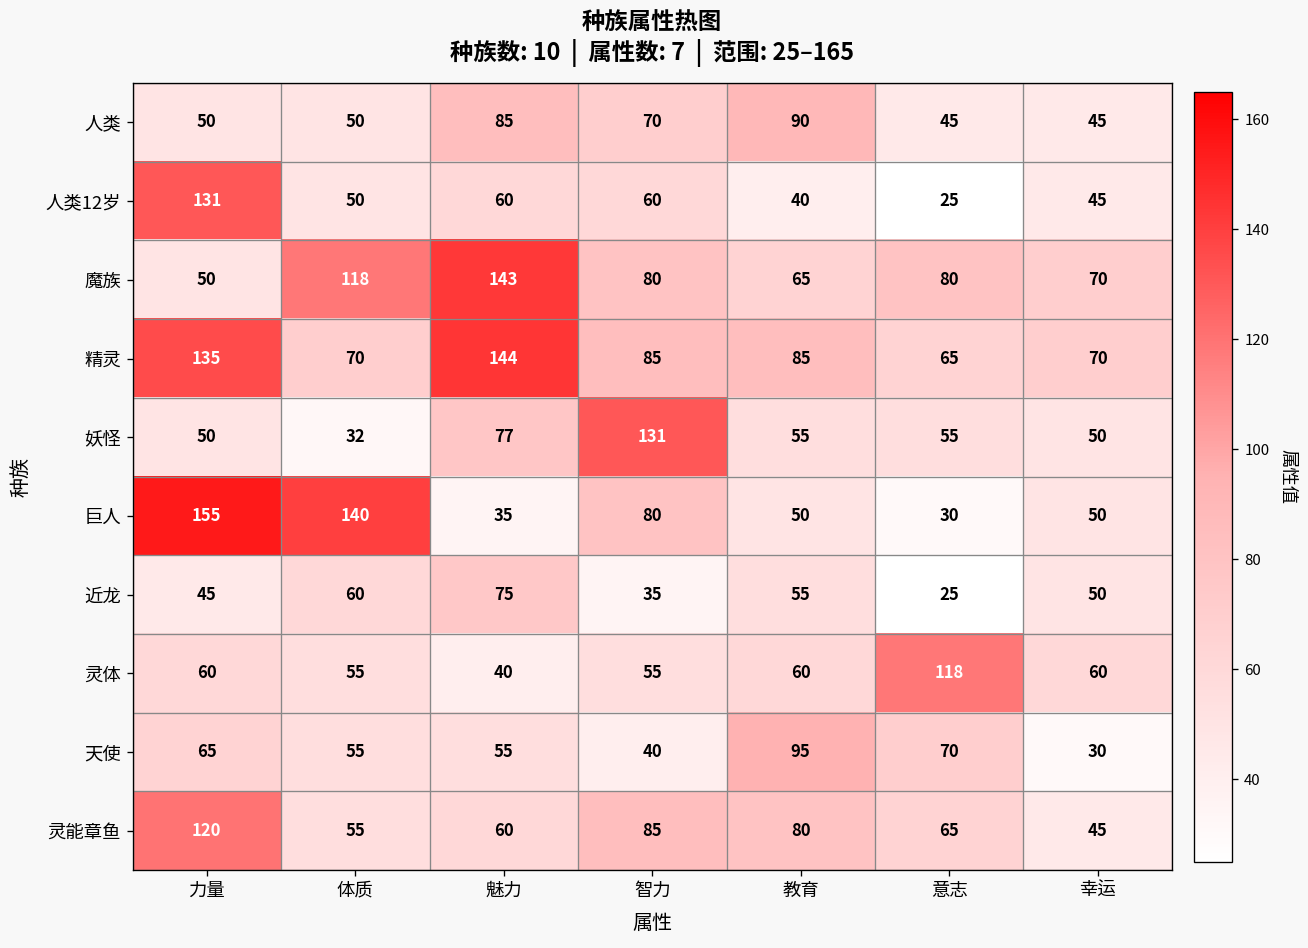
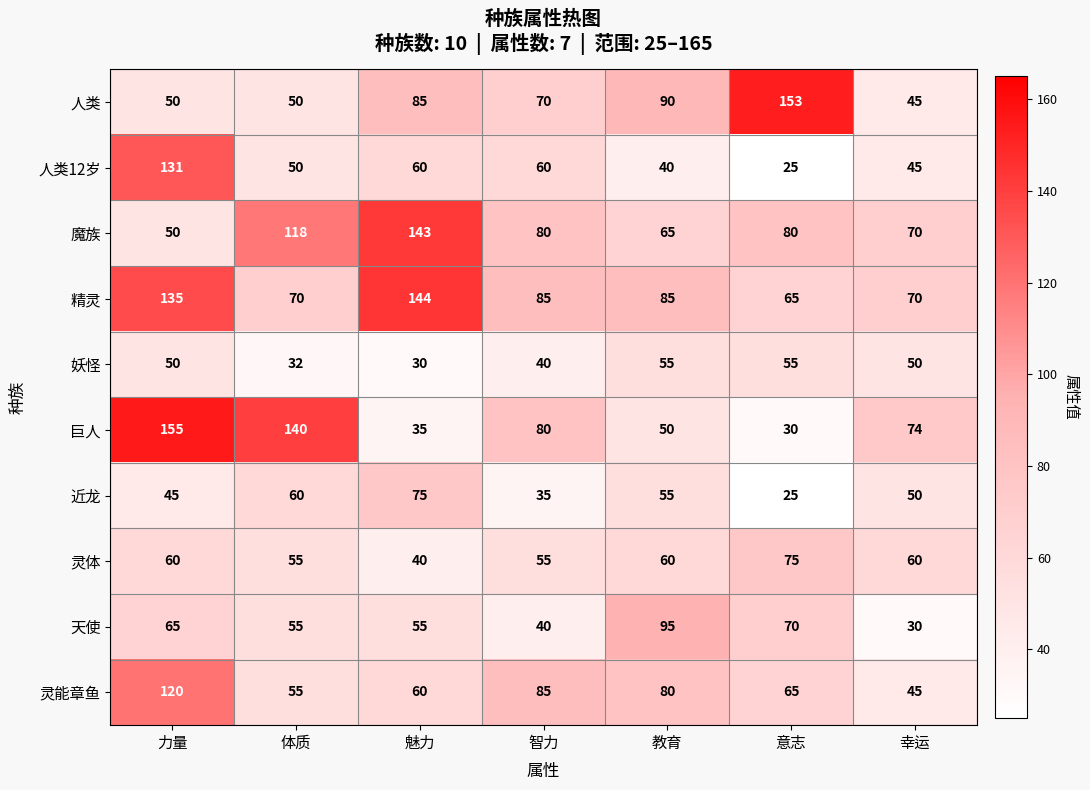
人类, 意志: 45 -> 153
妖怪, 魅力: 77 -> 30
妖怪, 智力: 131 -> 40
巨人, 幸运: 50 -> 74
灵体, 意志: 118 -> 75
